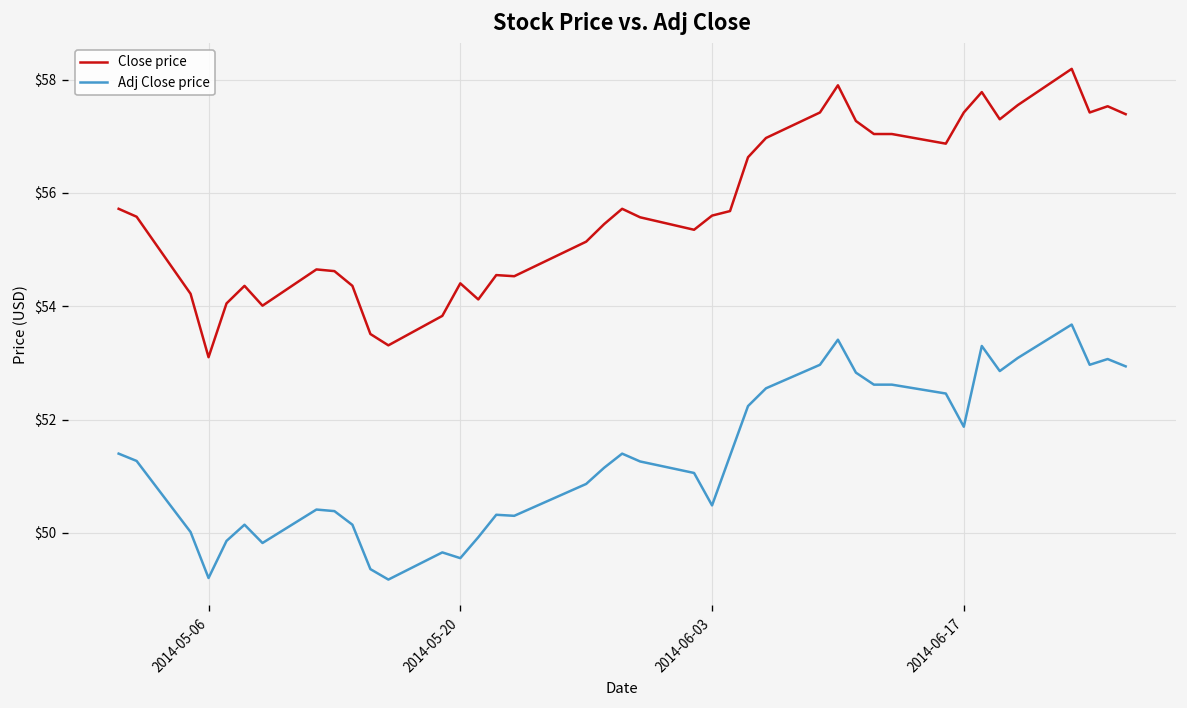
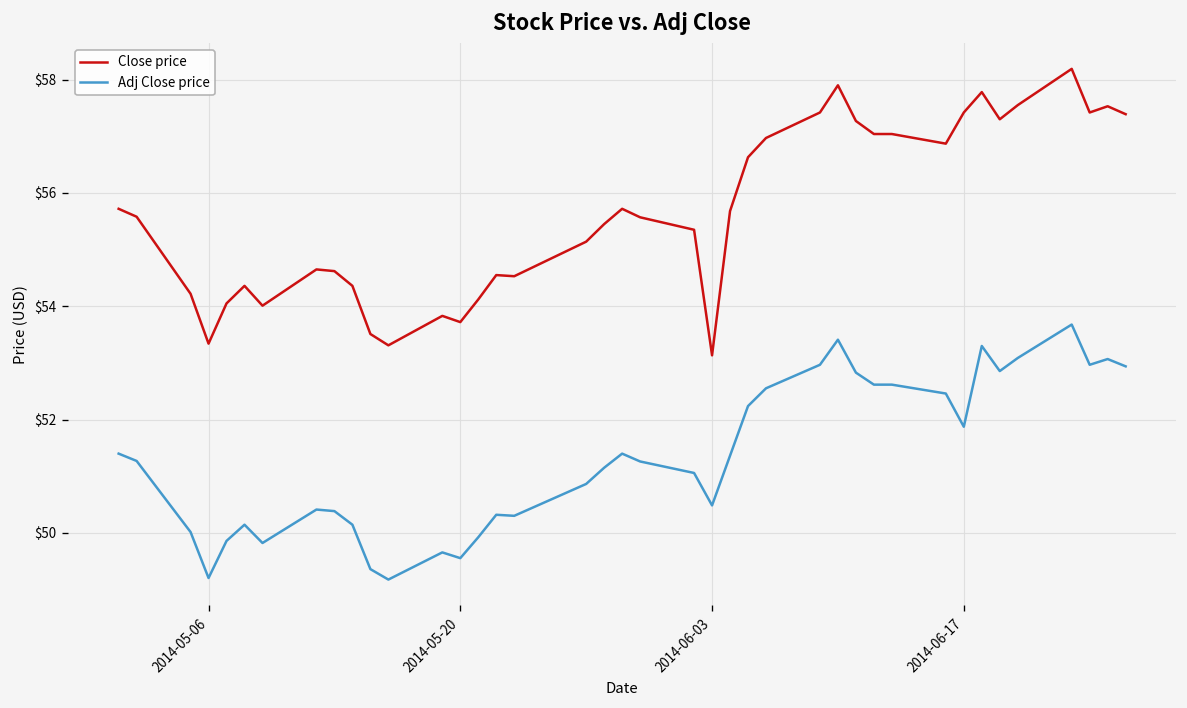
Close price, 2014-05-06: $53.1 -> $53.3
Close price, 2014-05-20: $54.4 -> $53.7
Close price, 2014-06-03: $55.6 -> $53.1
